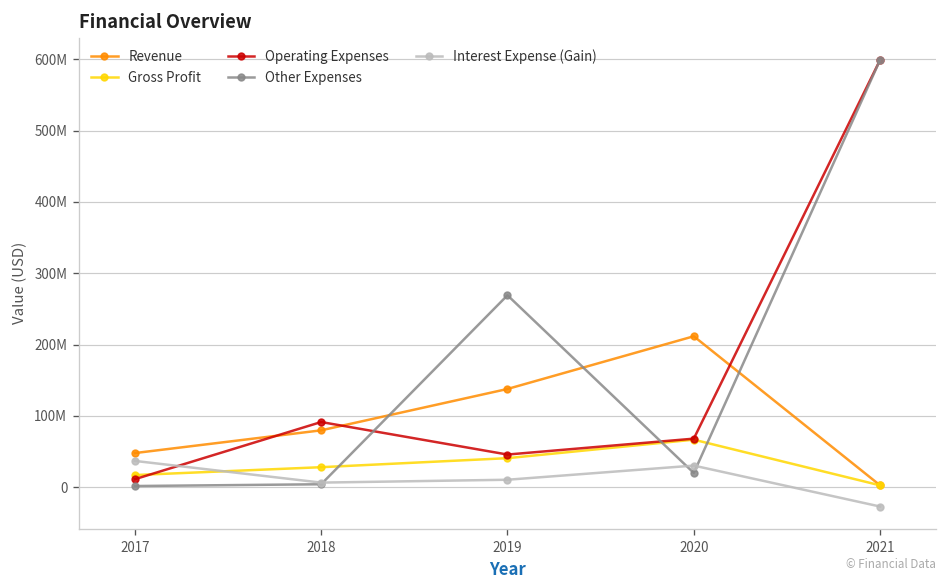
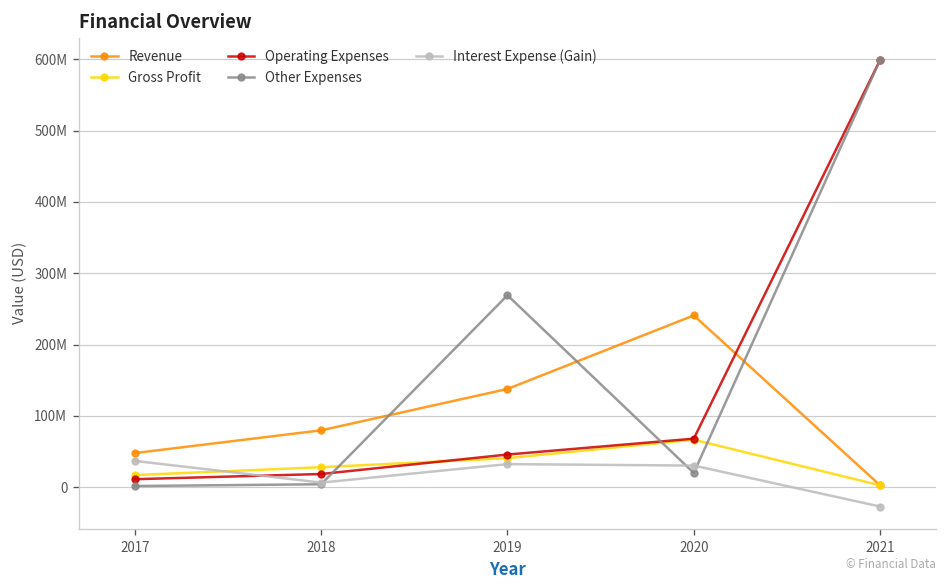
Operating Expenses, 2018: 90000000 -> 20000000
Interest Expense (Gain), 2019: 10000000 -> 30000000
Revenue, 2020: 210000000 -> 240000000
